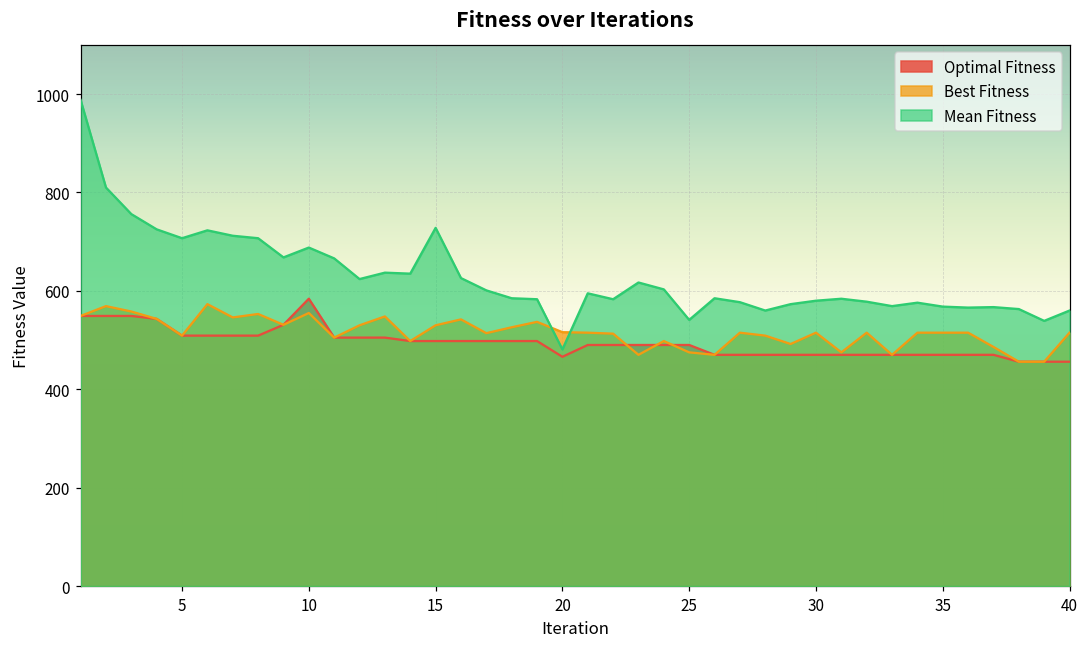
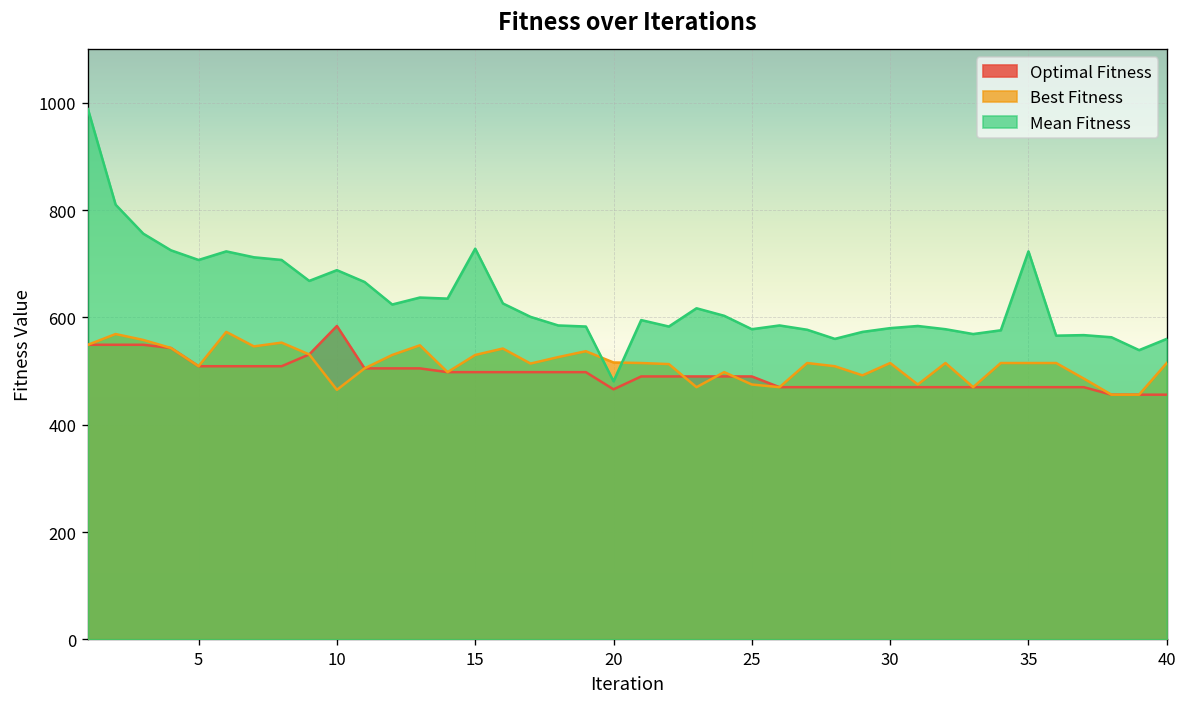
Best Fitness, 10: 560 -> 470
Mean Fitness, 25: 540 -> 580
Mean Fitness, 35: 570 -> 720
